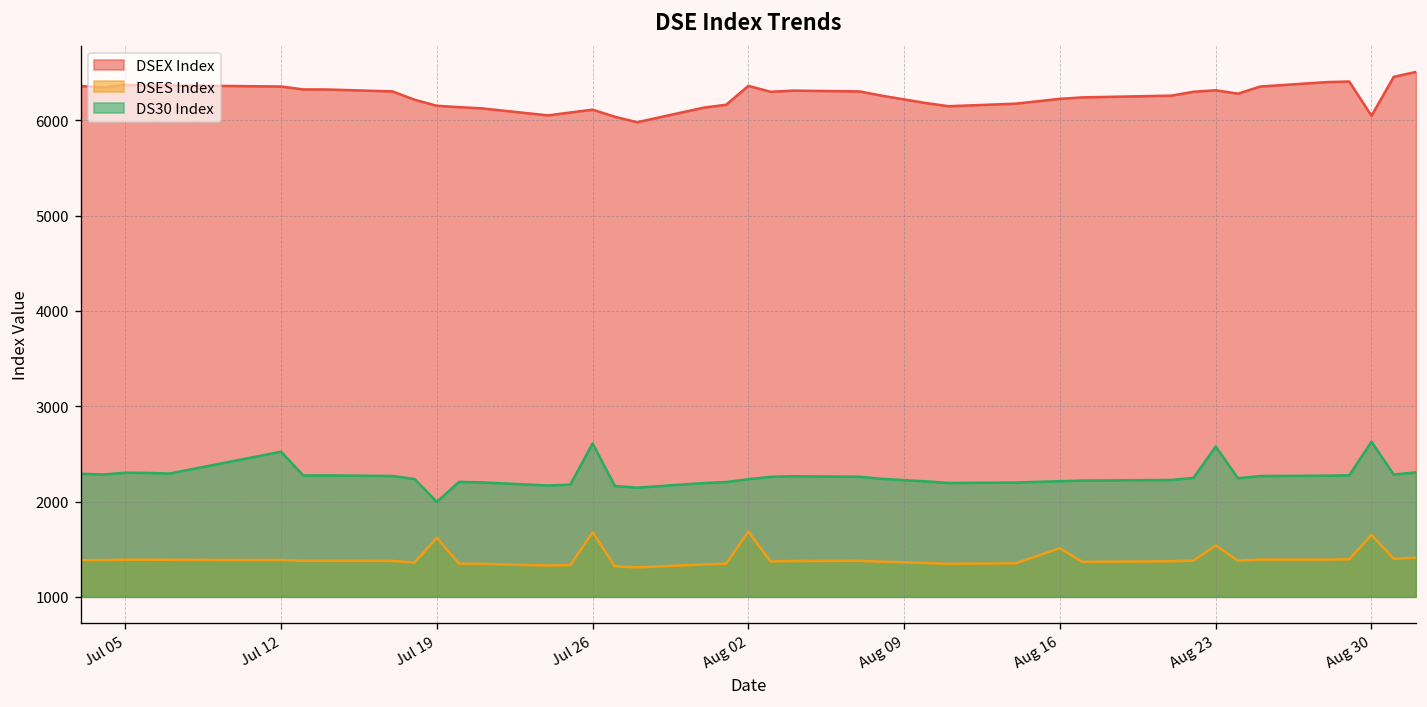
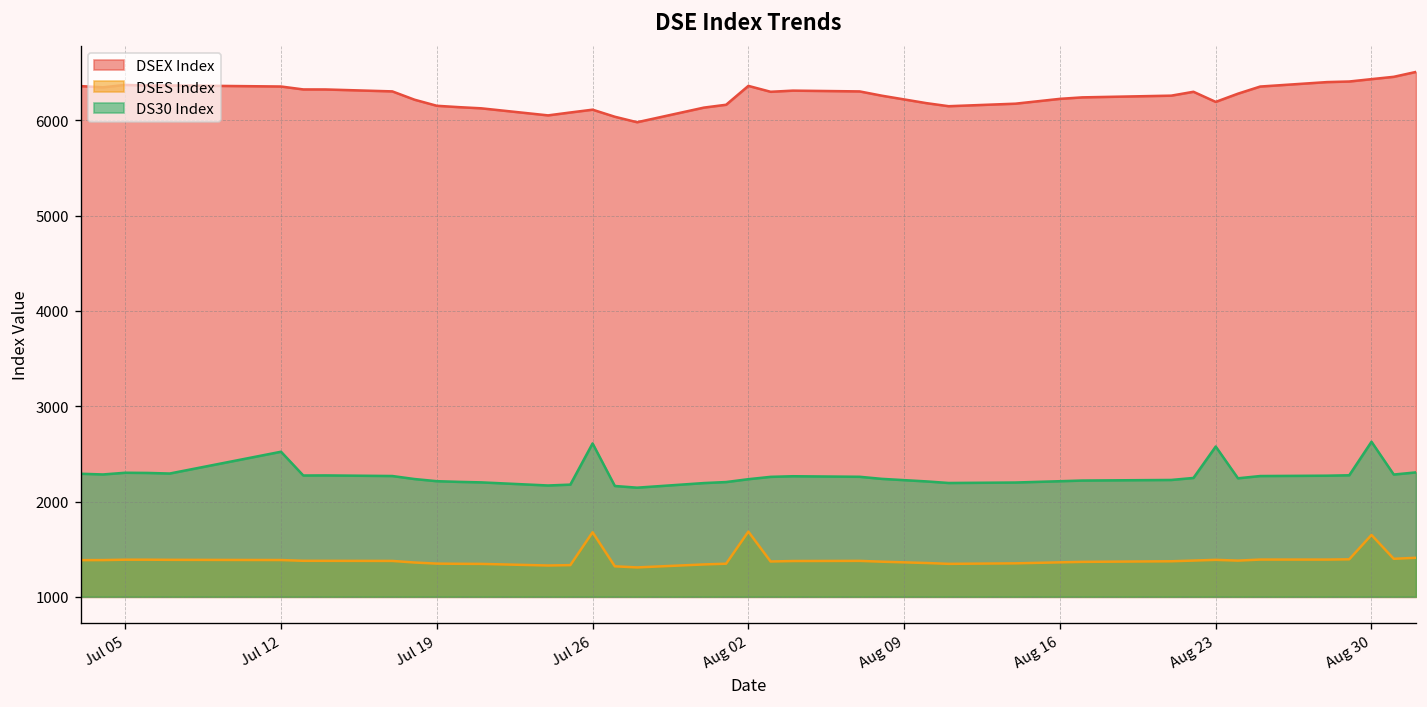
DSES Index, Jul 19: 1600 -> 1300
DS30 Index, Jul 19: 2000 -> 2200
DSES Index, Aug 16: 1500 -> 1400
DSEX Index, Aug 23: 6300 -> 6200
DSES Index, Aug 23: 1500 -> 1400
DSEX Index, Aug 30: 6000 -> 6400
